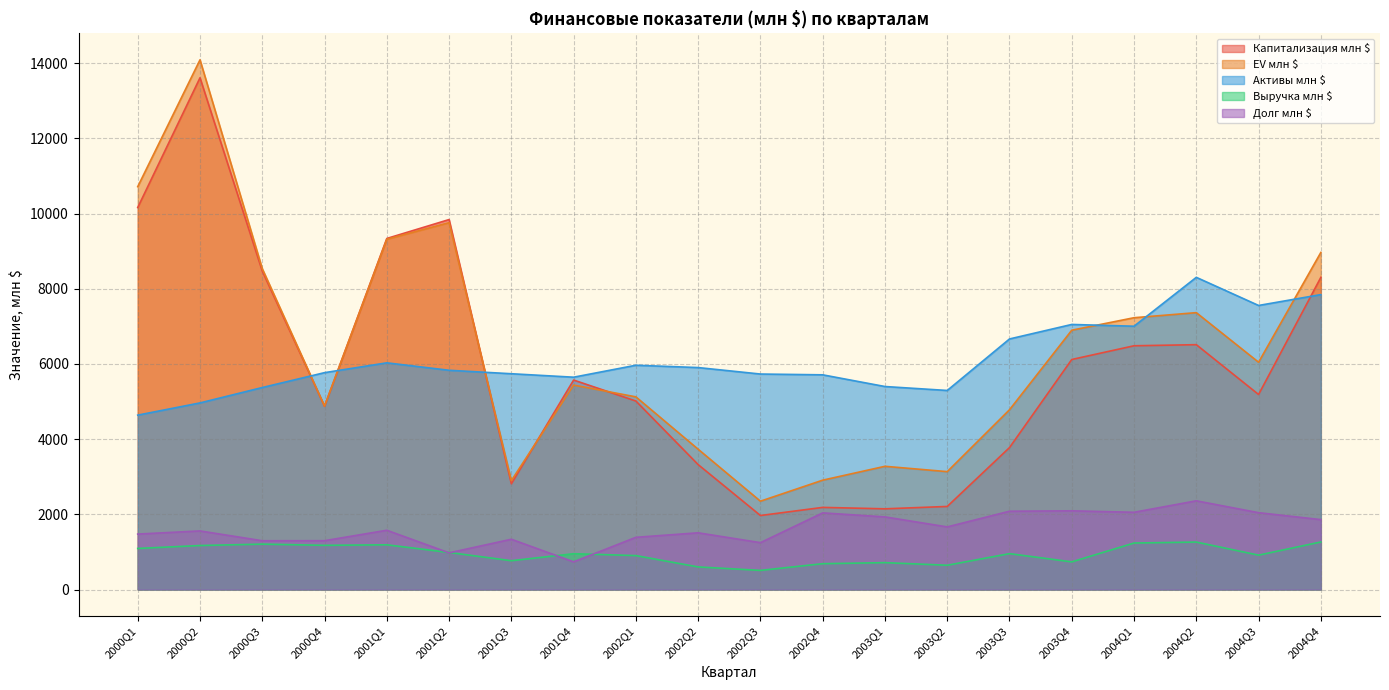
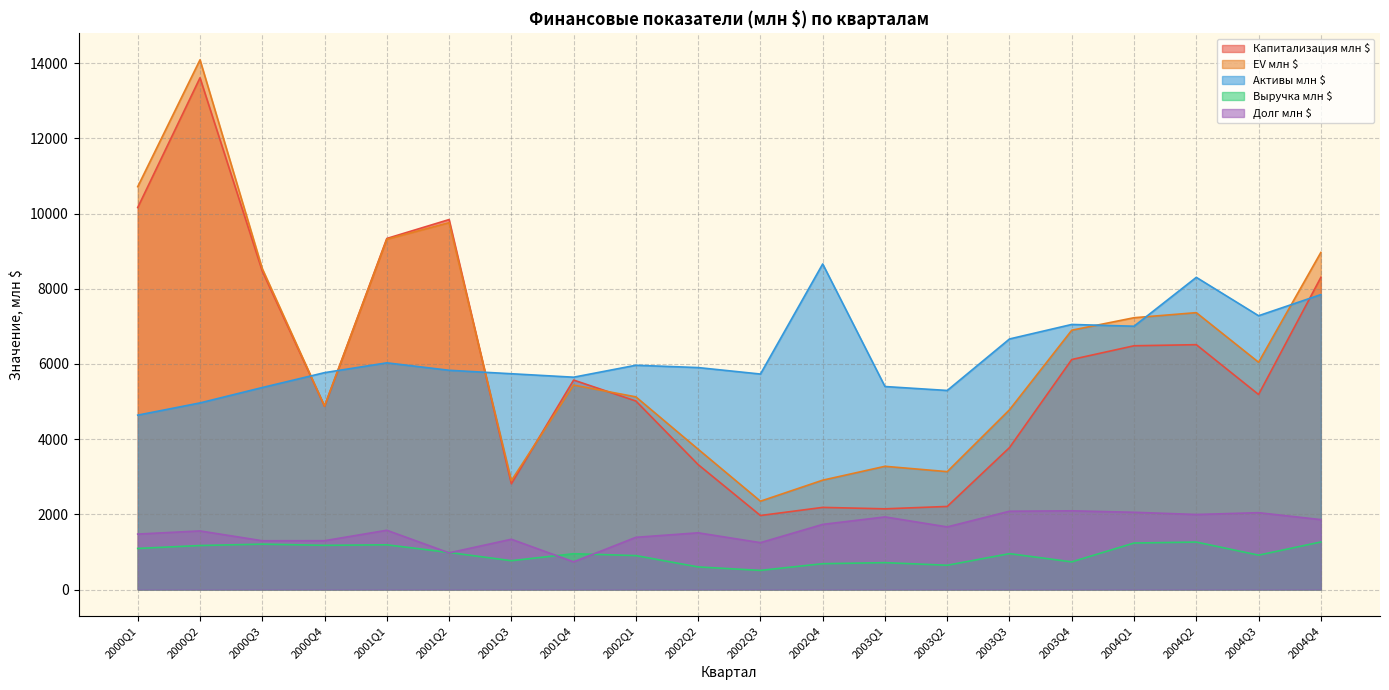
Активы млн $, 2002Q4: 5700 -> 8700
Долг млн $, 2002Q4: 2000 -> 1700
Долг млн $, 2004Q2: 2400 -> 2000
Активы млн $, 2004Q3: 7600 -> 7300
